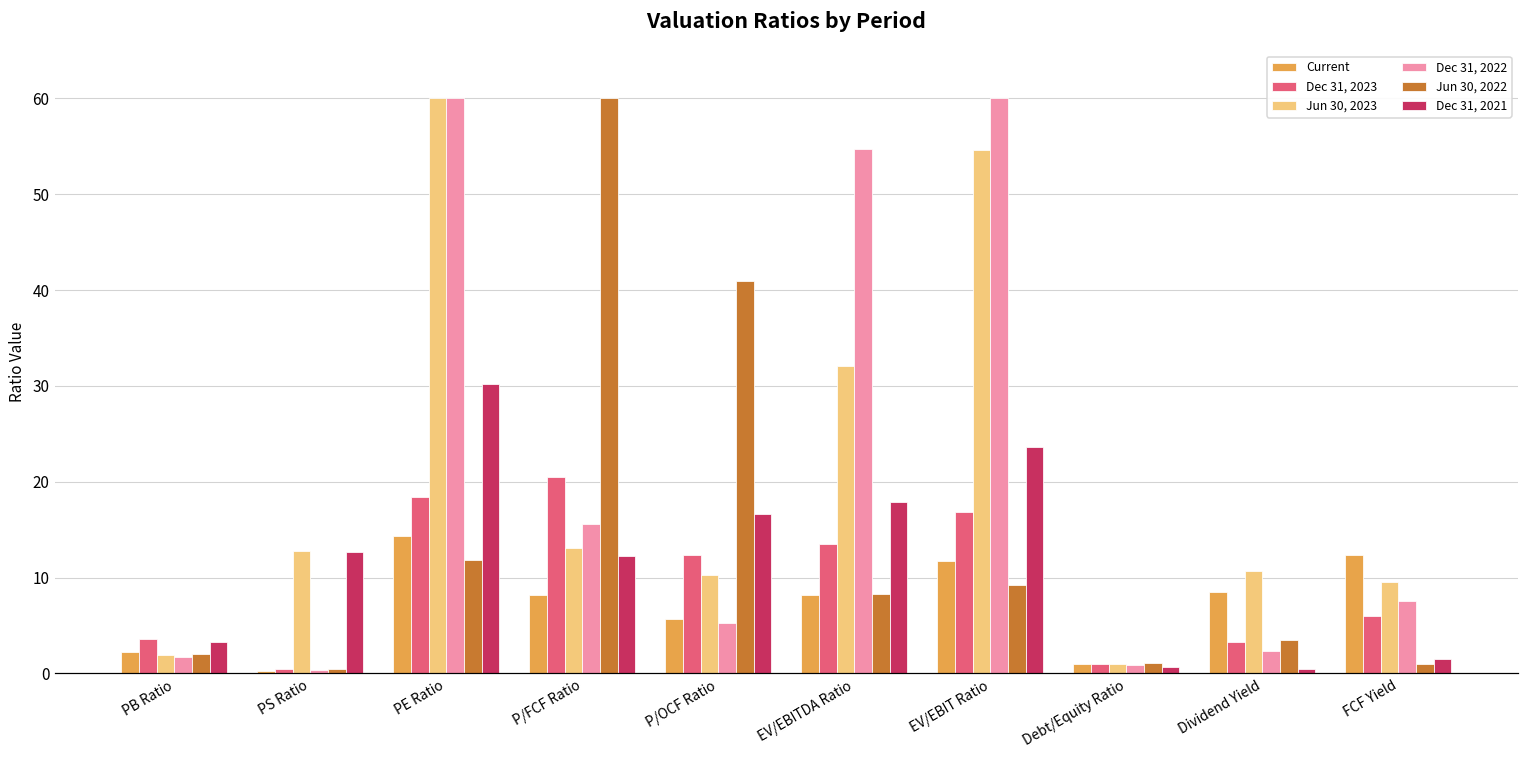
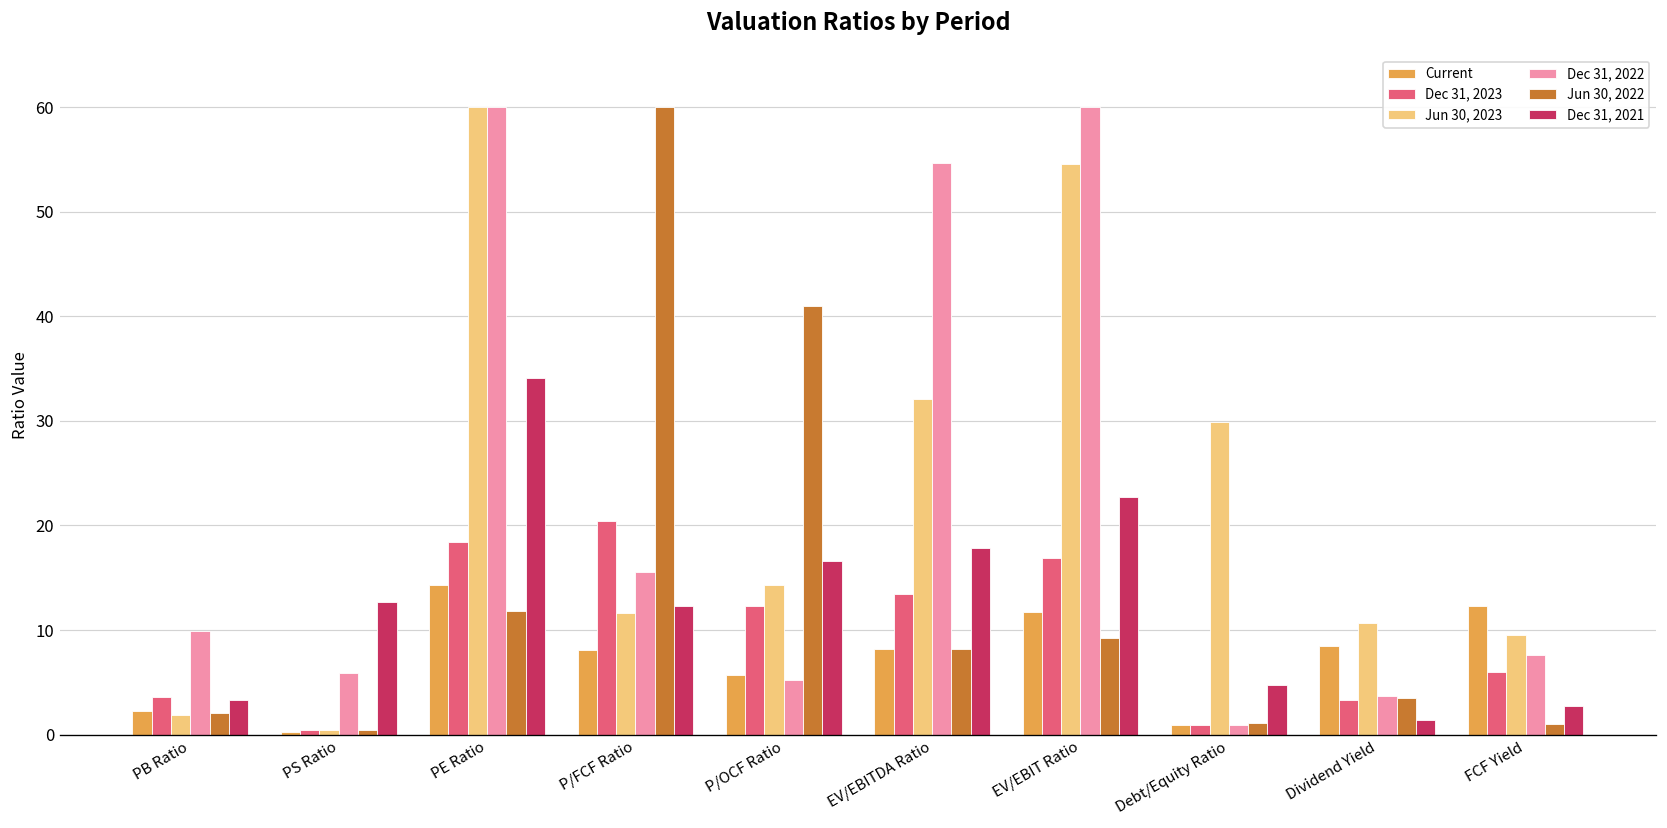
Dec 31, 2022, PB Ratio: 2 -> 10
Jun 30, 2023, PS Ratio: 13 -> 0
Dec 31, 2022, PS Ratio: 0 -> 6
Dec 31, 2021, PE Ratio: 30 -> 34
Jun 30, 2023, P/FCF Ratio: 13 -> 12
Jun 30, 2023, P/OCF Ratio: 10 -> 14
Dec 31, 2021, EV/EBIT Ratio: 24 -> 23
Jun 30, 2023, Debt/Equity Ratio: 1 -> 30
Dec 31, 2021, Debt/Equity Ratio: 1 -> 5
Dec 31, 2022, Dividend Yield: 2 -> 4
Dec 31, 2021, Dividend Yield: 0 -> 1
Dec 31, 2021, FCF Yield: 2 -> 3
